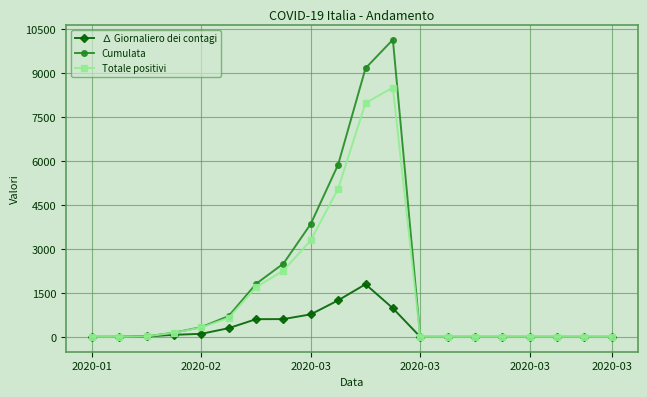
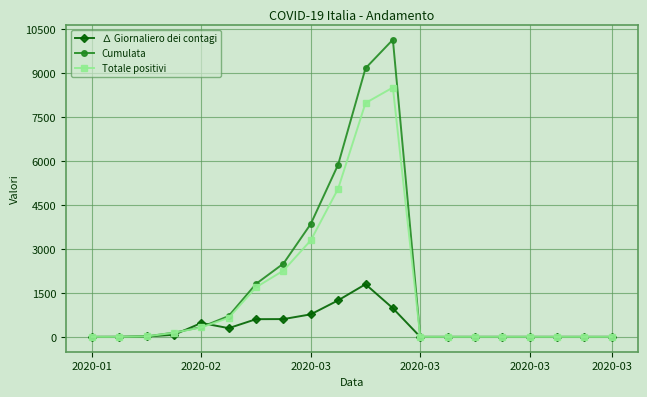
∆ Giornaliero dei contagi, 2020-02: 100 -> 500
